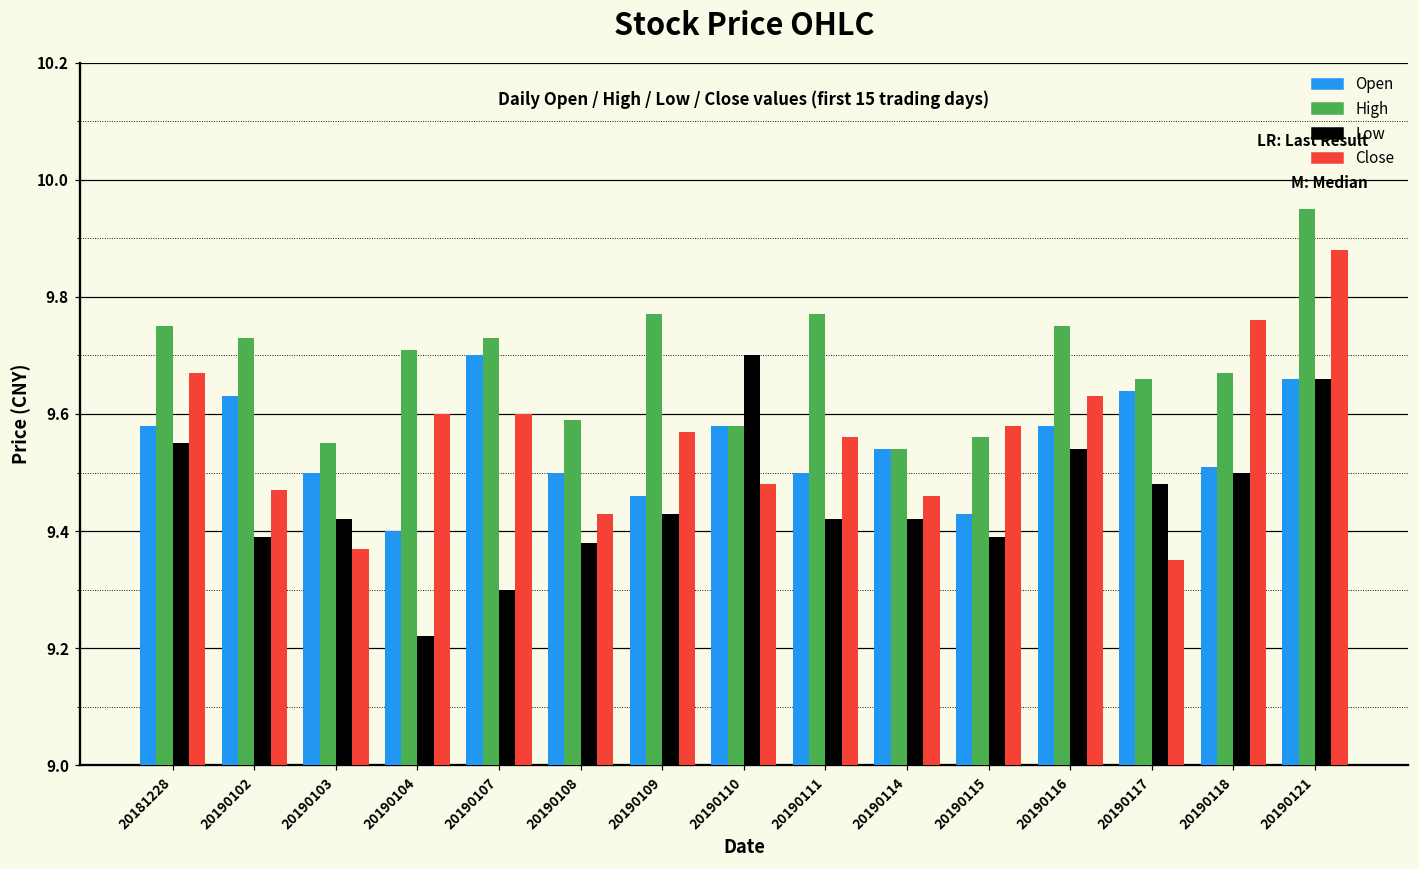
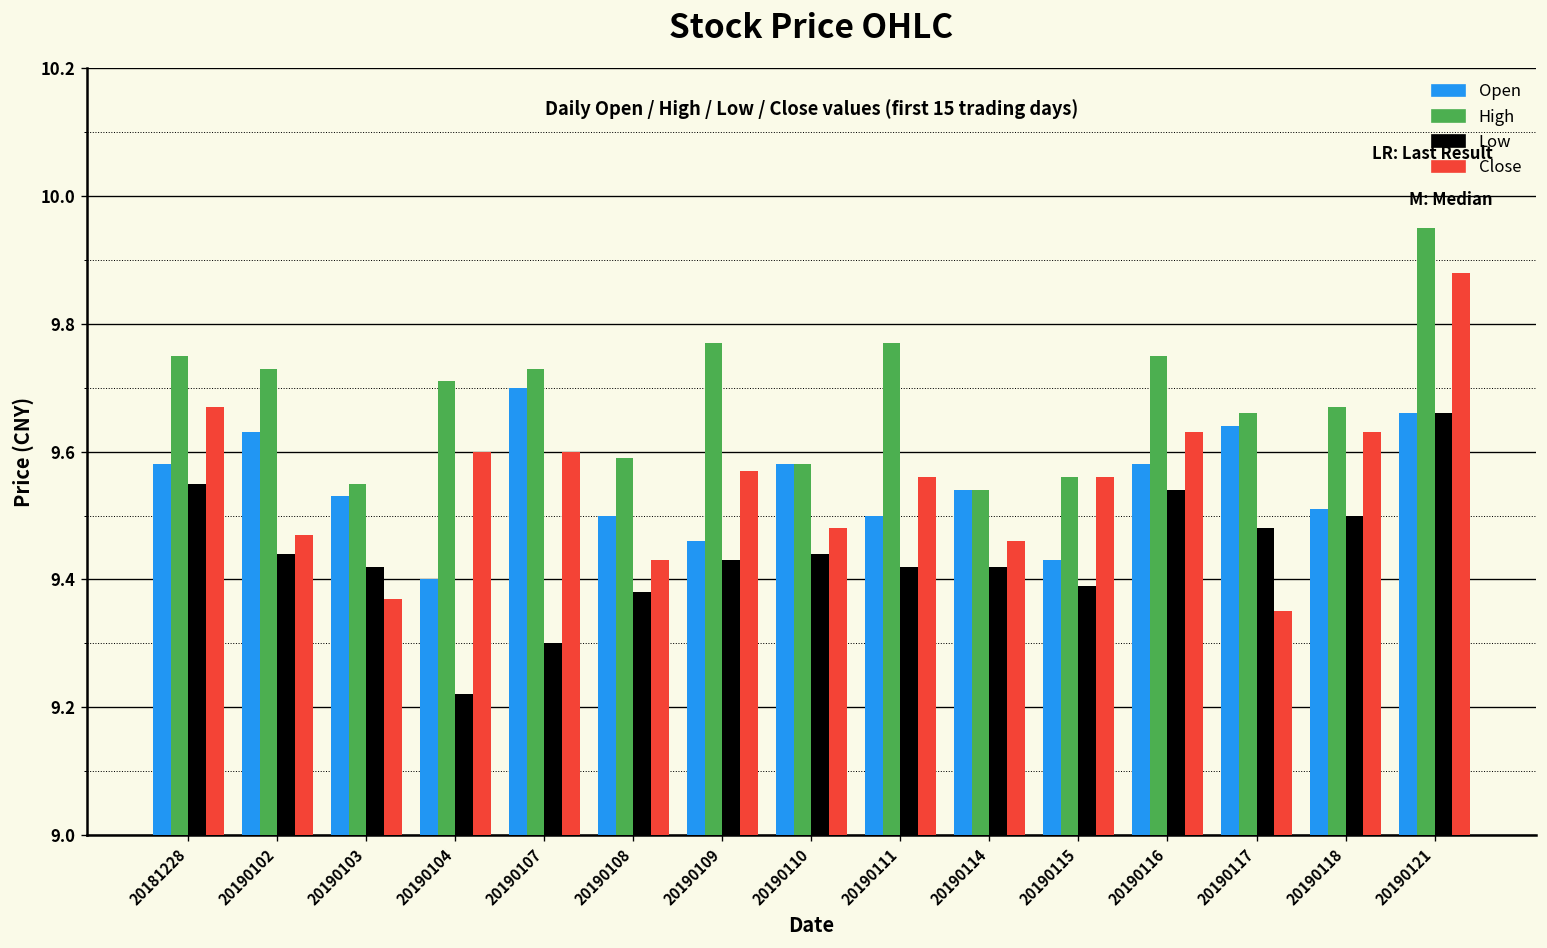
Low, 20190102: 9.39 -> 9.44
Open, 20190103: 9.50 -> 9.53
Low, 20190110: 9.70 -> 9.44
Close, 20190115: 9.58 -> 9.56
Close, 20190118: 9.76 -> 9.63
